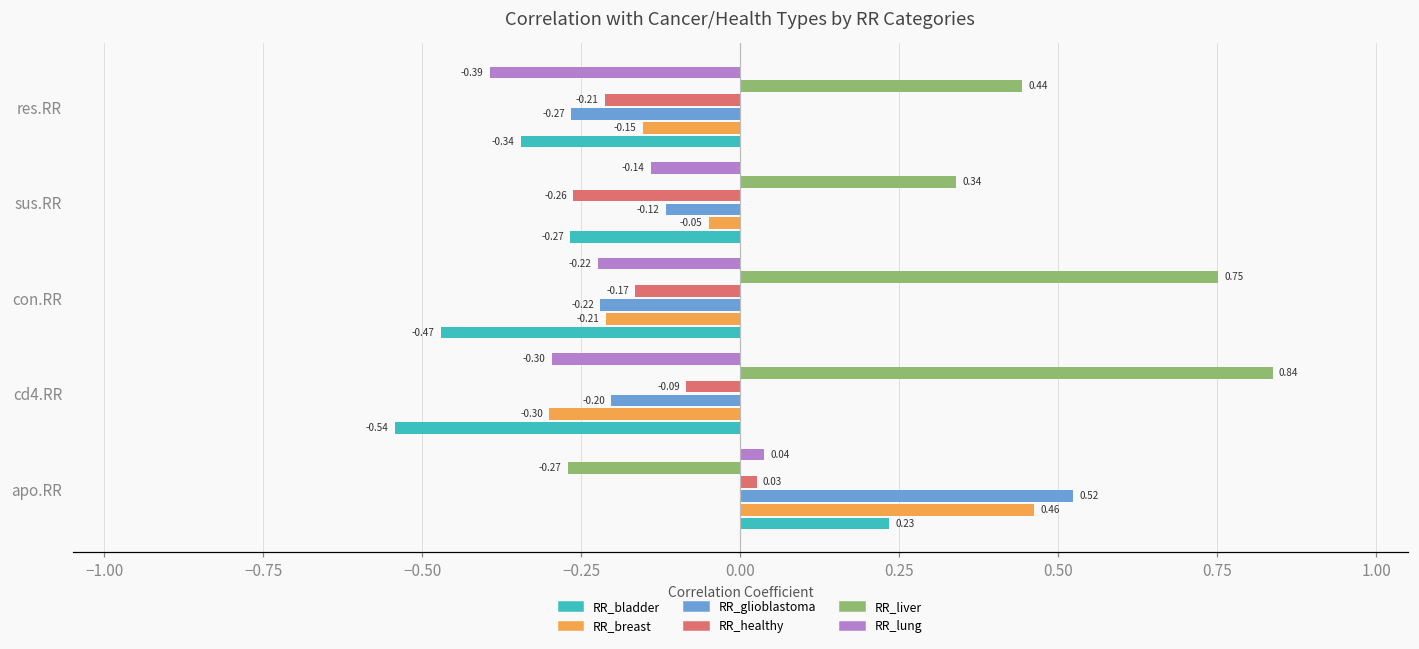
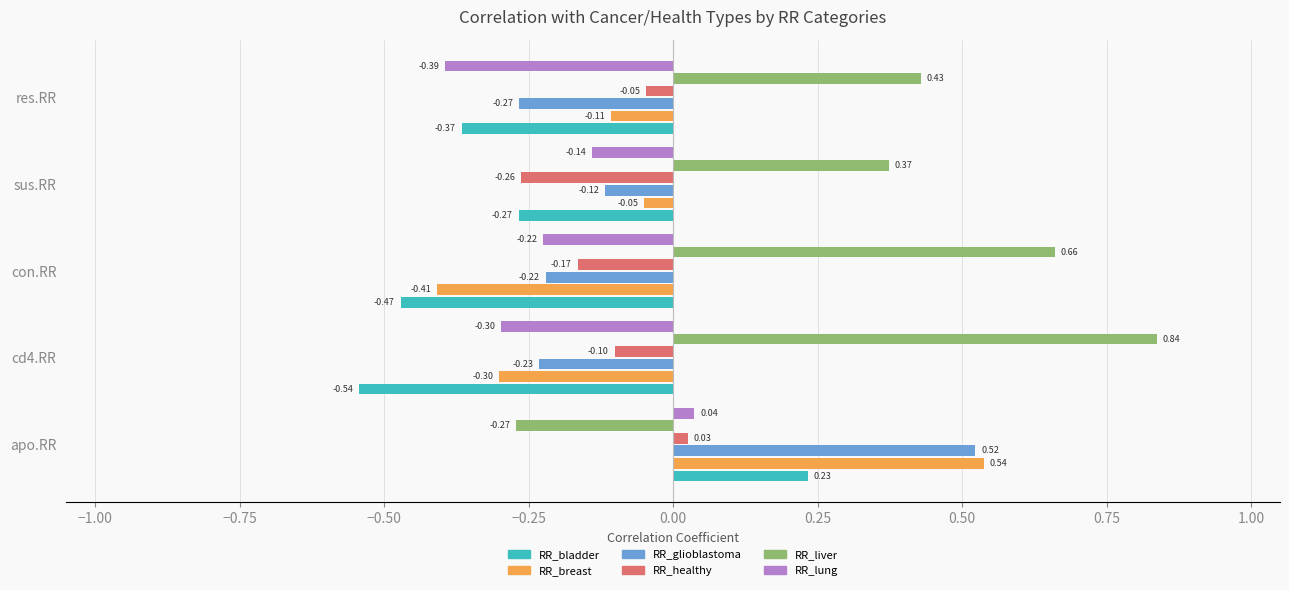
RR_liver, res.RR: 0.44 -> 0.43
RR_healthy, res.RR: -0.21 -> -0.05
RR_breast, res.RR: -0.15 -> -0.11
RR_bladder, res.RR: -0.34 -> -0.37
RR_liver, sus.RR: 0.34 -> 0.37
RR_liver, con.RR: 0.75 -> 0.66
RR_breast, con.RR: -0.21 -> -0.41
RR_healthy, cd4.RR: -0.09 -> -0.10
RR_glioblastoma, cd4.RR: -0.20 -> -0.23
RR_breast, apo.RR: 0.46 -> 0.54
